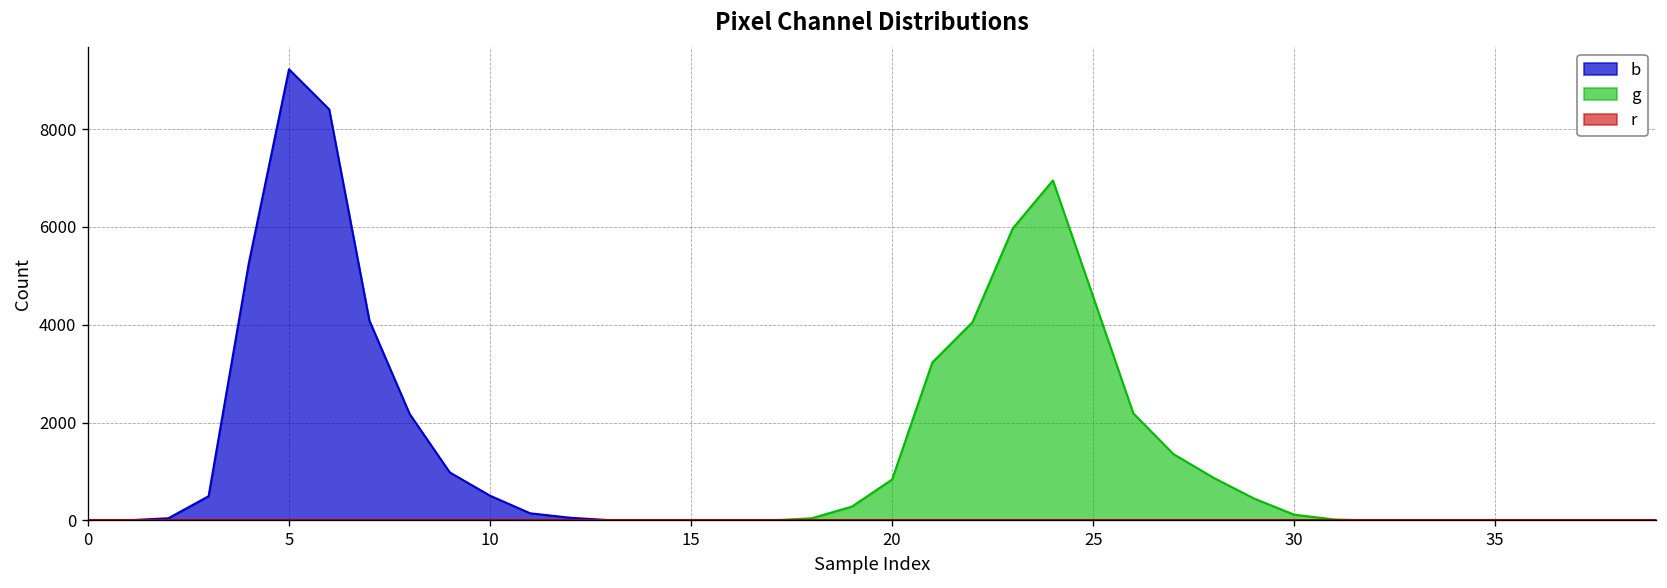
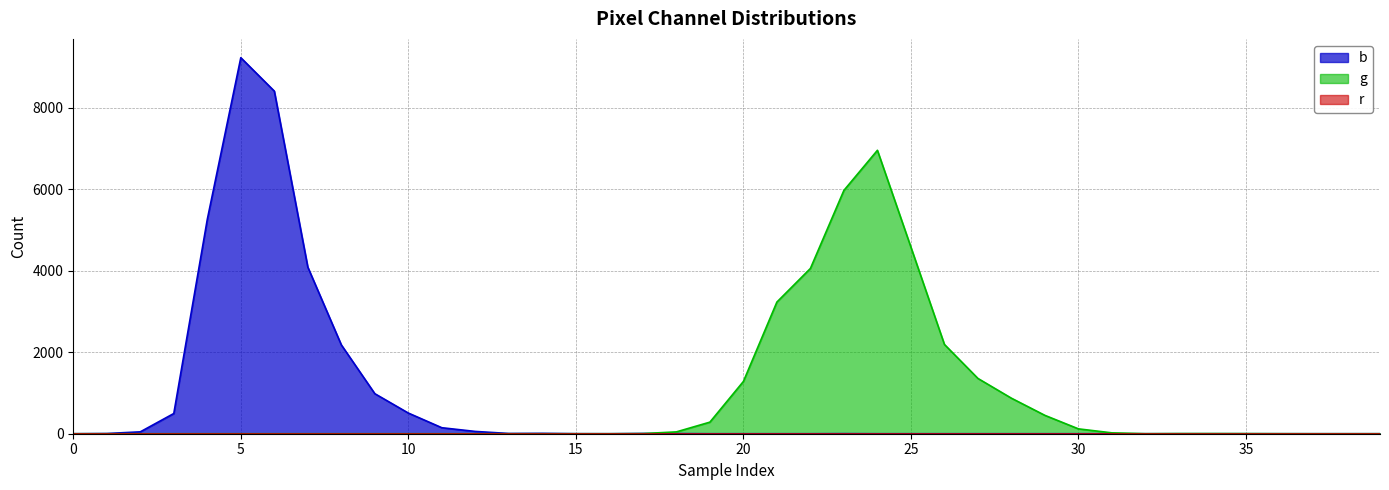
g, 20: 800 -> 1300
